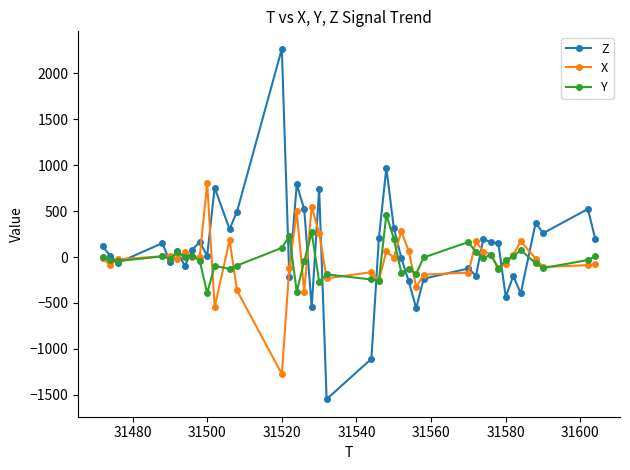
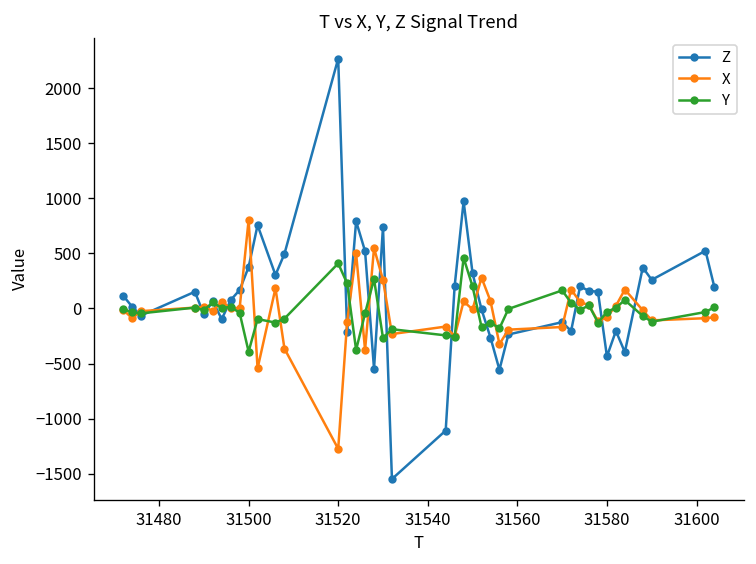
Z, 31500: 0 -> 400
Y, 31520: 100 -> 400
